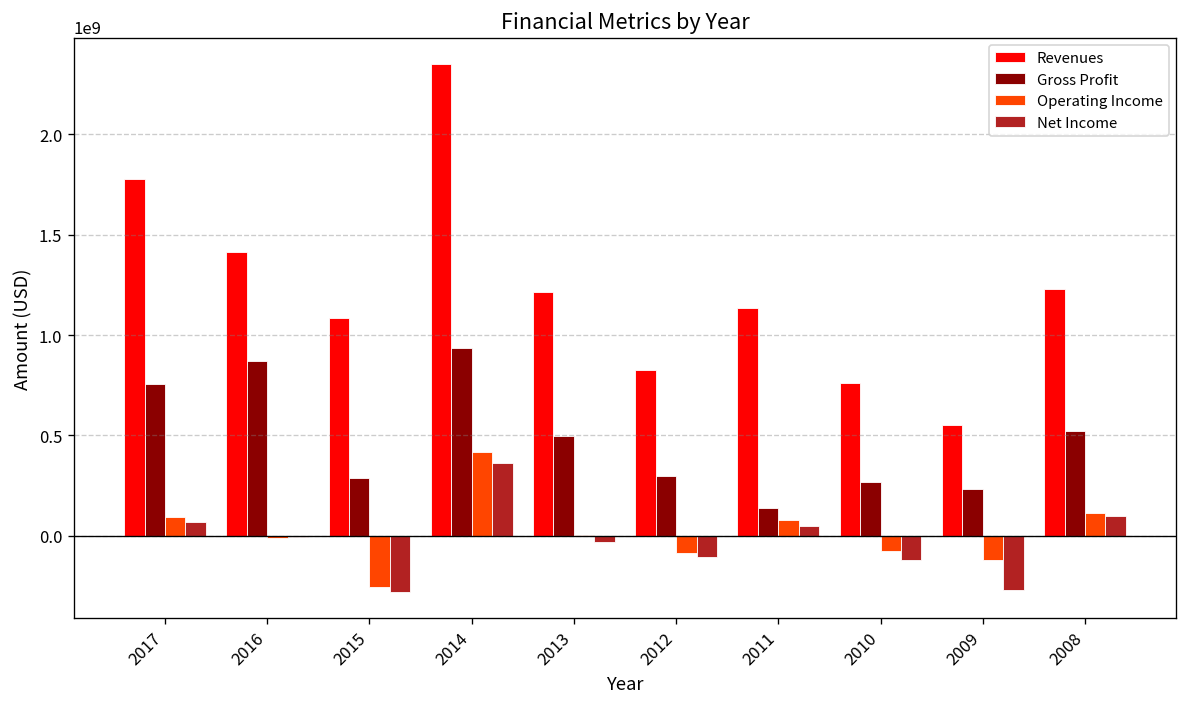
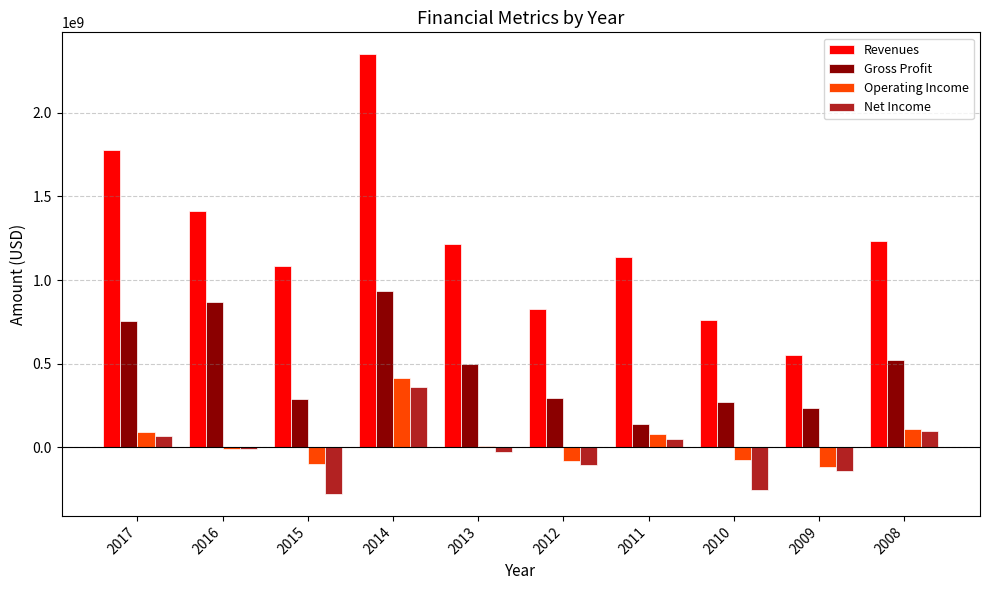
Operating Income, 2015: -260000000 -> -100000000
Net Income, 2010: -120000000 -> -260000000
Net Income, 2009: -270000000 -> -140000000
